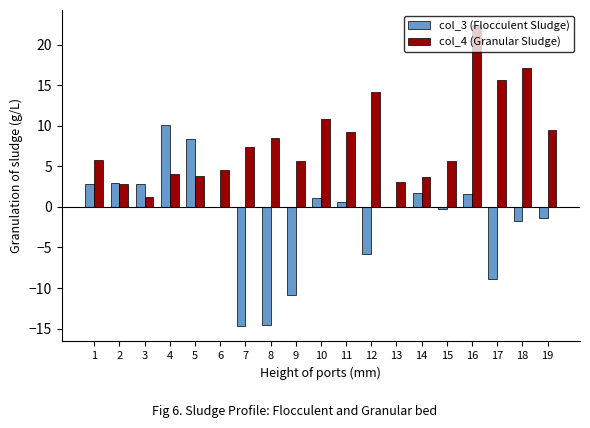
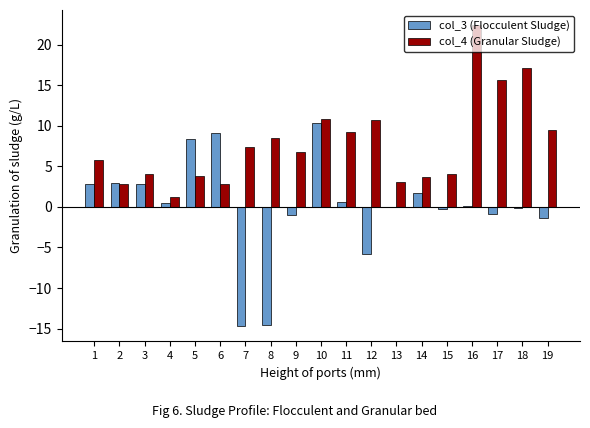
col_4 (Granular Sludge), 3: 1 -> 4
col_3 (Flocculent Sludge), 4: 10 -> 0
col_4 (Granular Sludge), 4: 4 -> 1
col_3 (Flocculent Sludge), 6: 0 -> 9
col_4 (Granular Sludge), 6: 5 -> 3
col_3 (Flocculent Sludge), 9: -11 -> -1
col_4 (Granular Sludge), 9: 6 -> 7
col_3 (Flocculent Sludge), 10: 1 -> 10
col_4 (Granular Sludge), 12: 14 -> 11
col_4 (Granular Sludge), 15: 6 -> 4
col_3 (Flocculent Sludge), 16: 2 -> 0
col_3 (Flocculent Sludge), 17: -9 -> -1
col_3 (Flocculent Sludge), 18: -2 -> 0
